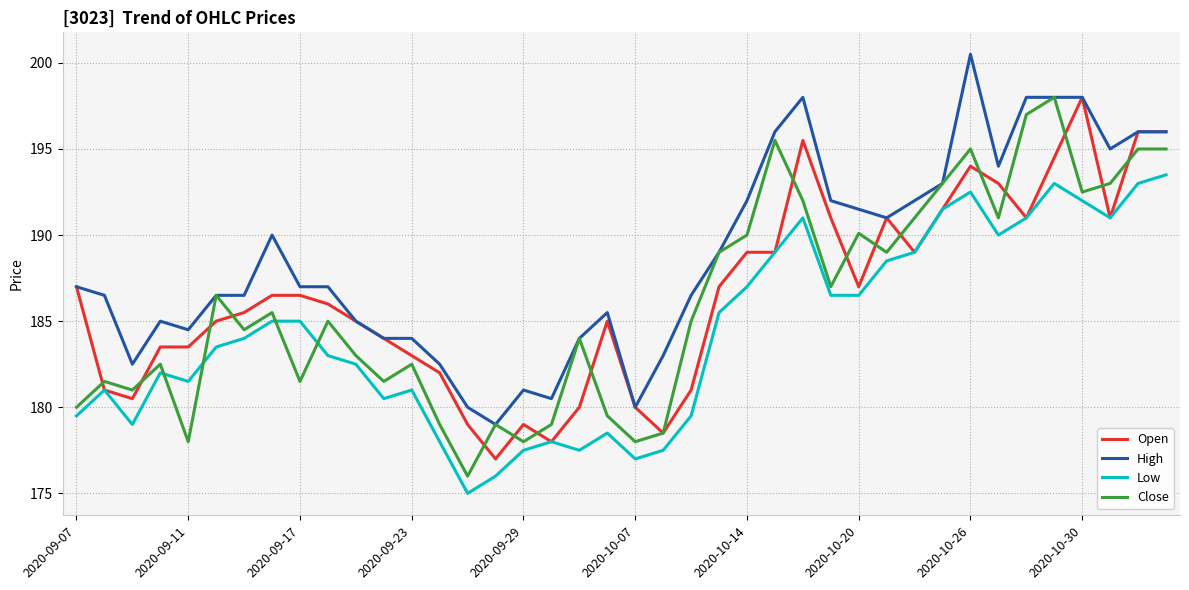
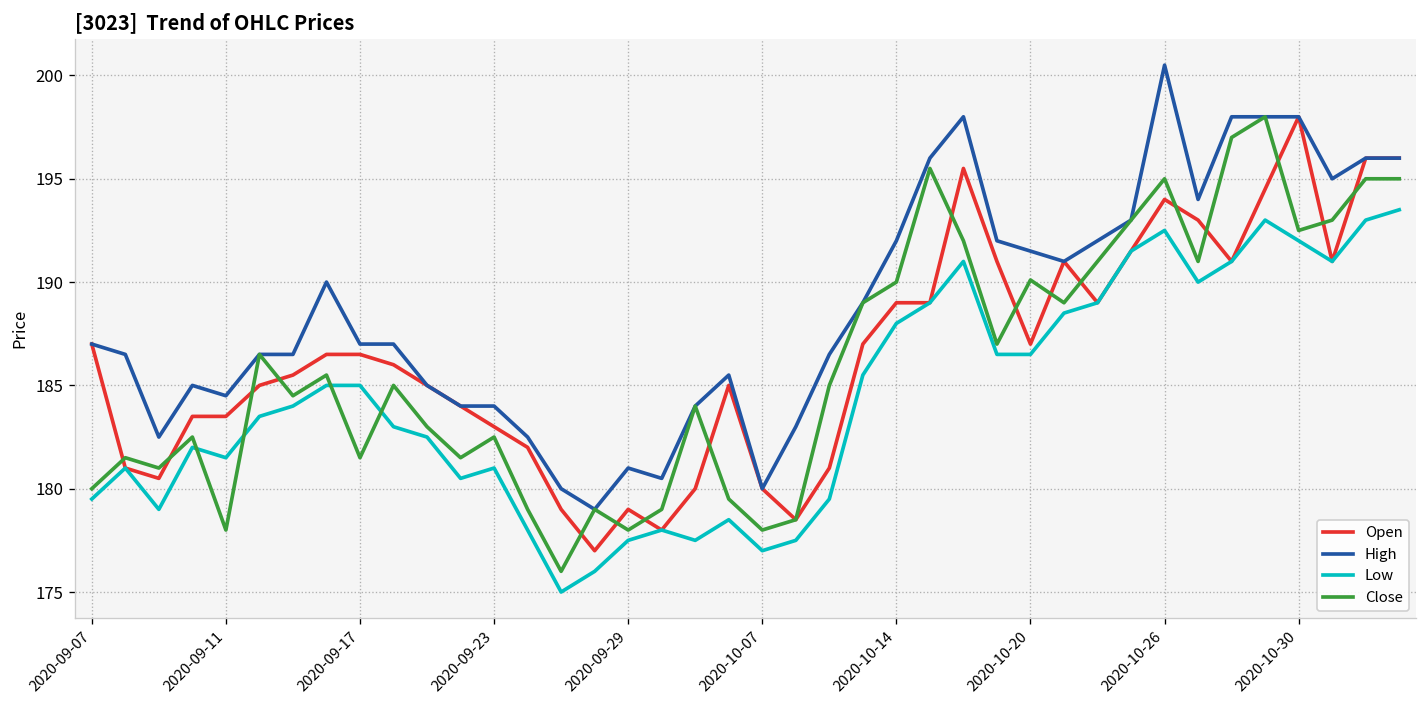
Low, 2020-10-14: 187 -> 188
